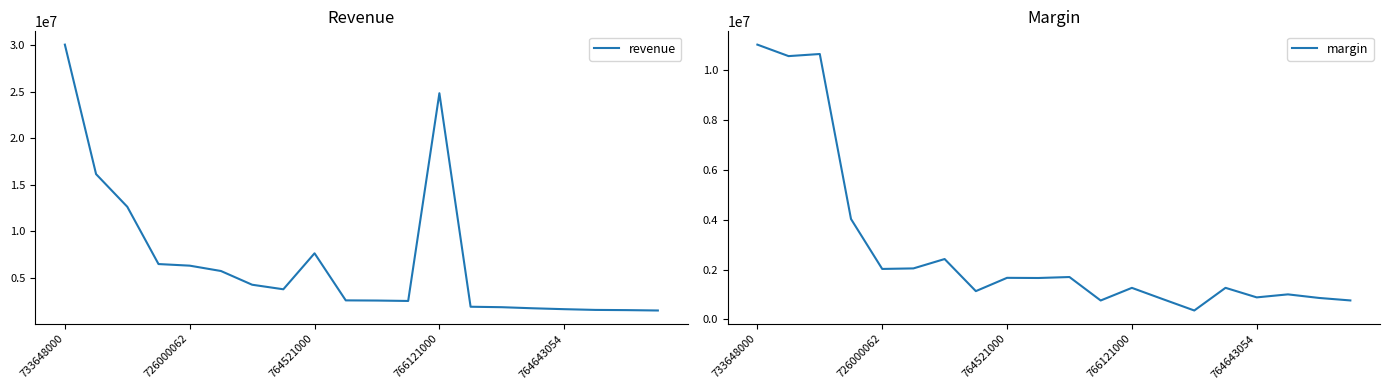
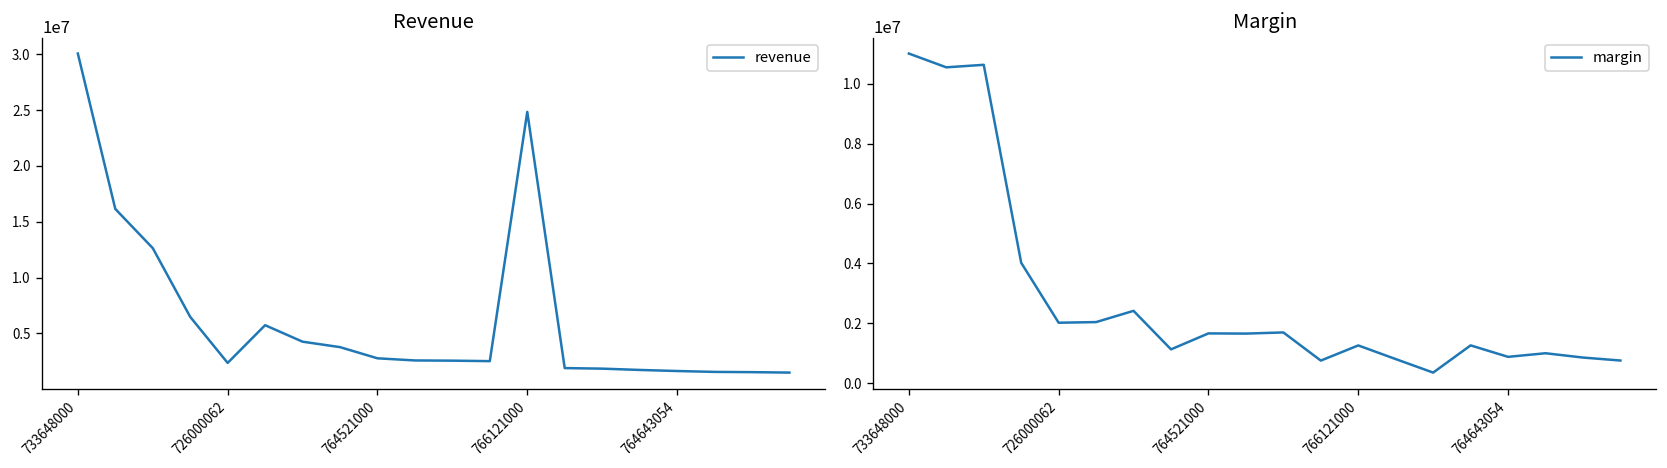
Revenue, 726000062: 6000000 -> 2000000
Revenue, 764521000: 8000000 -> 3000000
